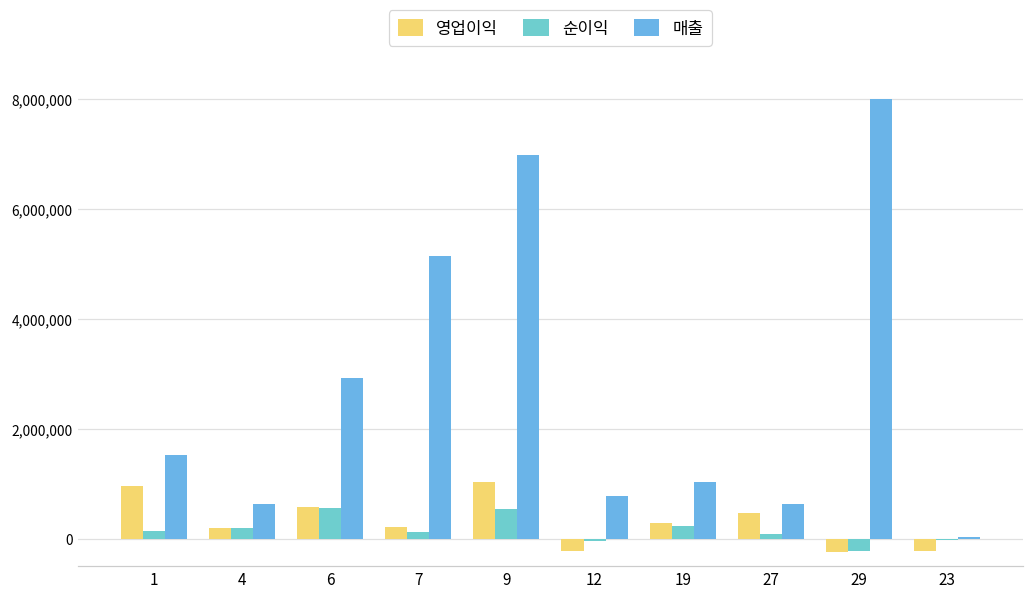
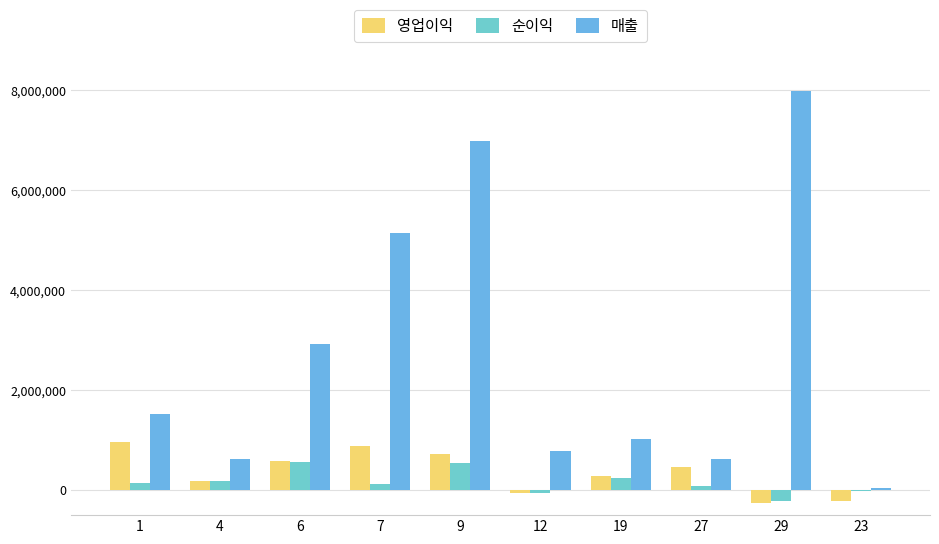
영업이익, 7: 200,000 -> 900,000
영업이익, 9: 1,000,000 -> 700,000
영업이익, 12: -200,000 -> -100,000
